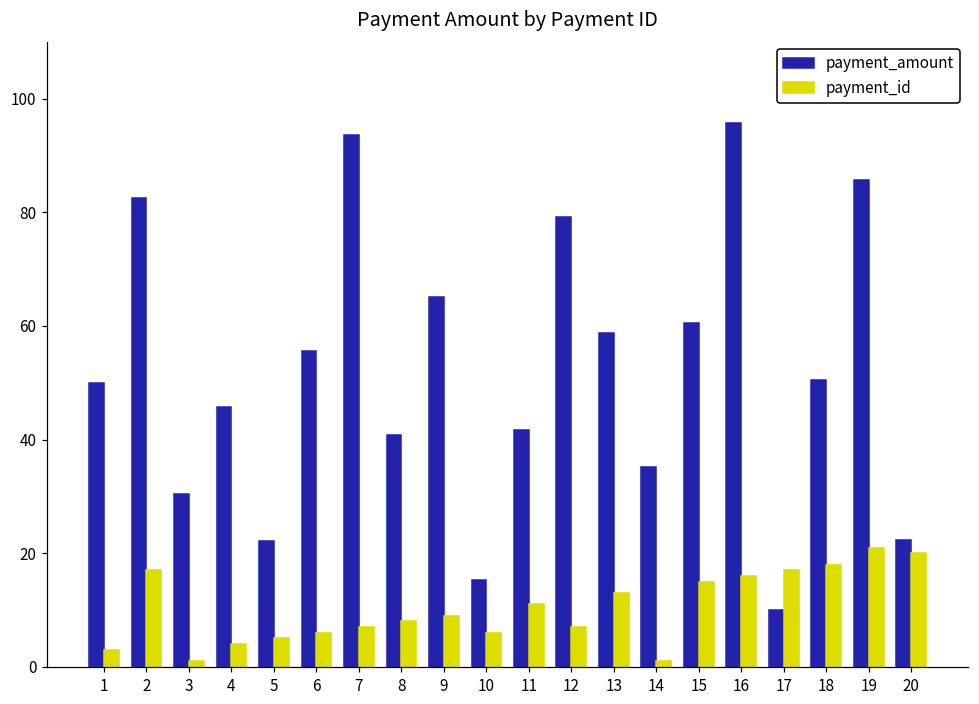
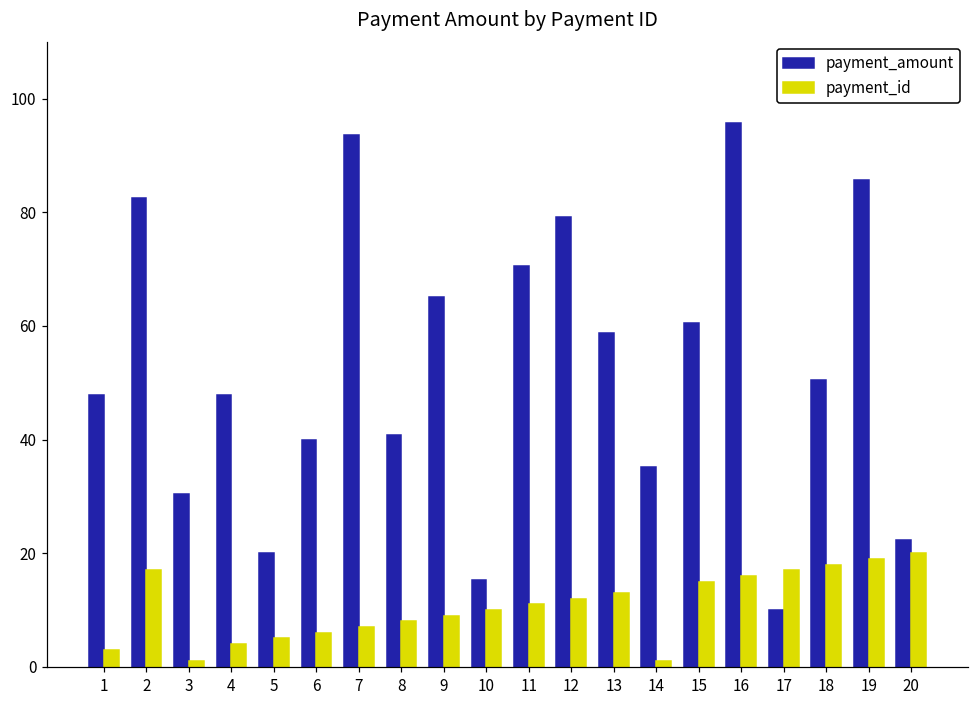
payment_amount, 1: 50 -> 48
payment_amount, 4: 46 -> 48
payment_amount, 5: 22 -> 20
payment_amount, 6: 56 -> 40
payment_id, 10: 6 -> 10
payment_amount, 11: 42 -> 71
payment_id, 12: 7 -> 12
payment_id, 19: 21 -> 19
